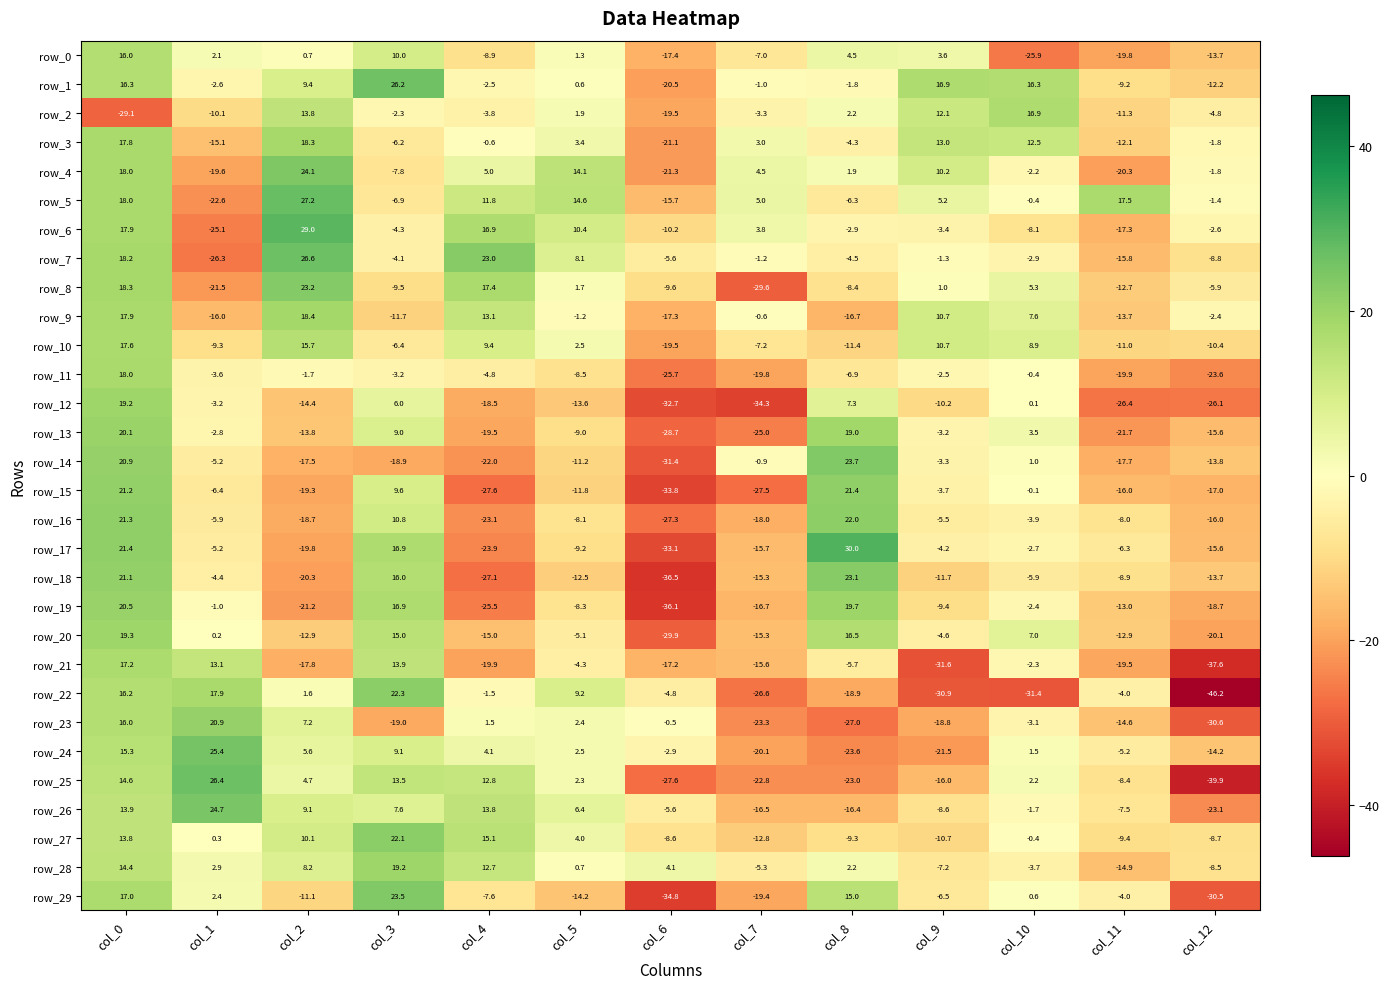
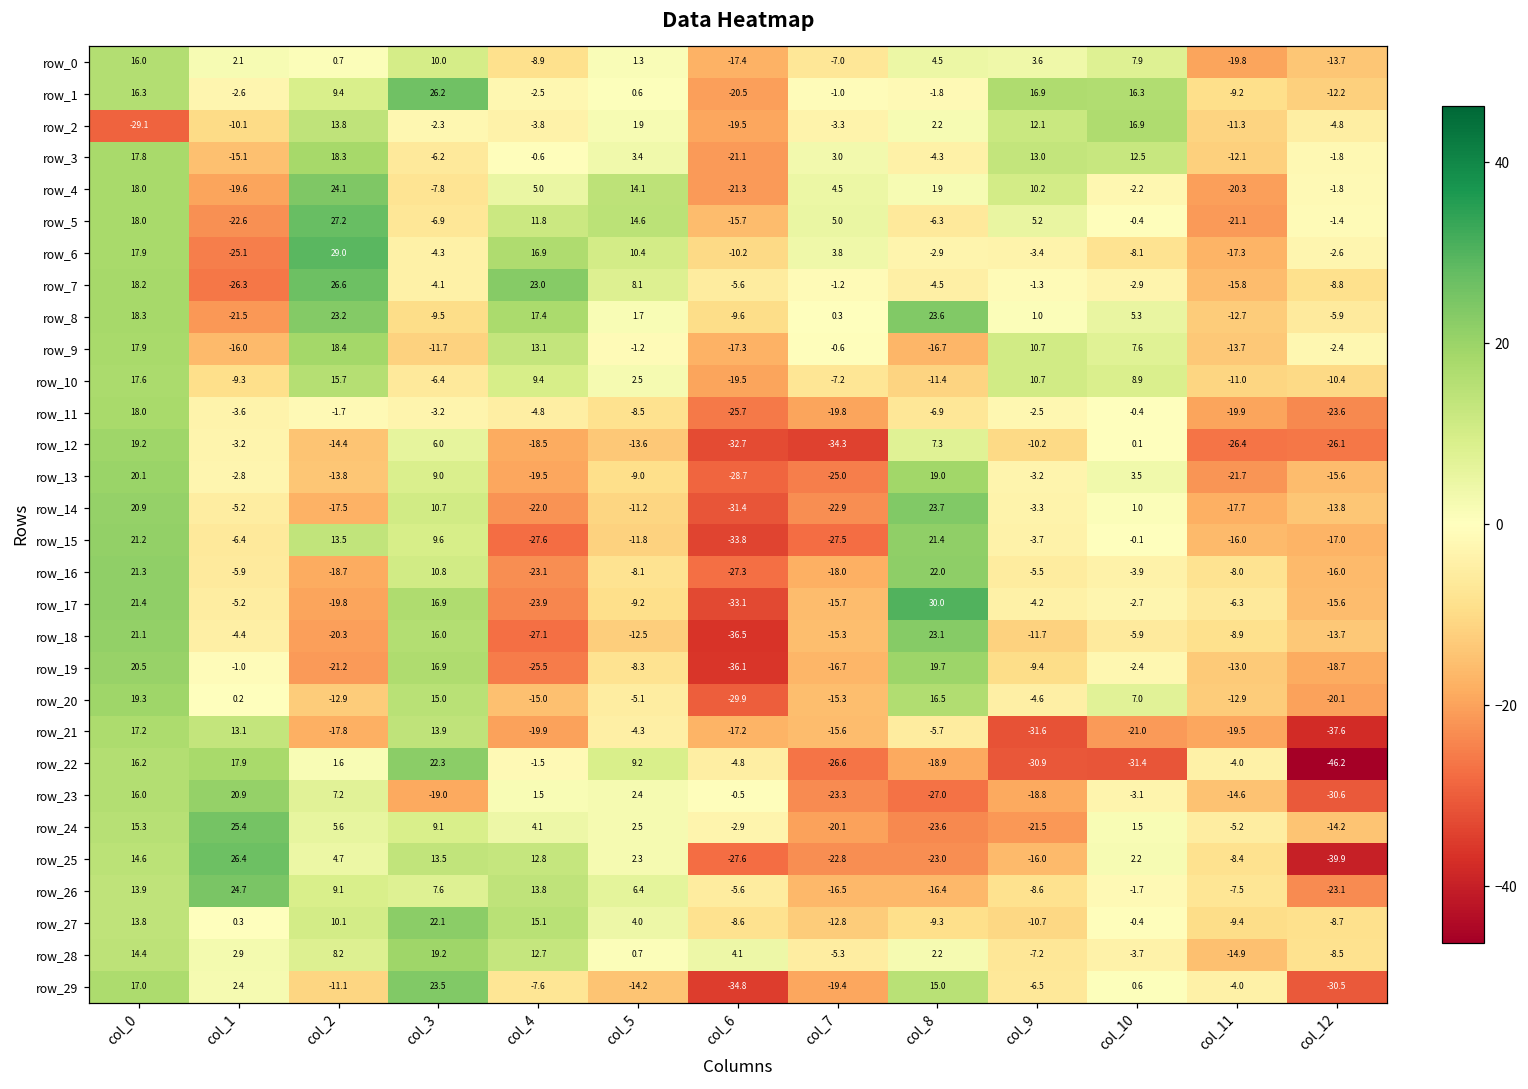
row_0, col_10: -25.9 -> 7.9
row_5, col_11: 17.5 -> -21.1
row_8, col_7: -29.6 -> 0.3
row_8, col_8: -8.4 -> 23.6
row_14, col_3: -18.9 -> 10.7
row_14, col_7: -0.9 -> -22.9
row_15, col_2: -19.3 -> 13.5
row_21, col_10: -2.3 -> -21.0
